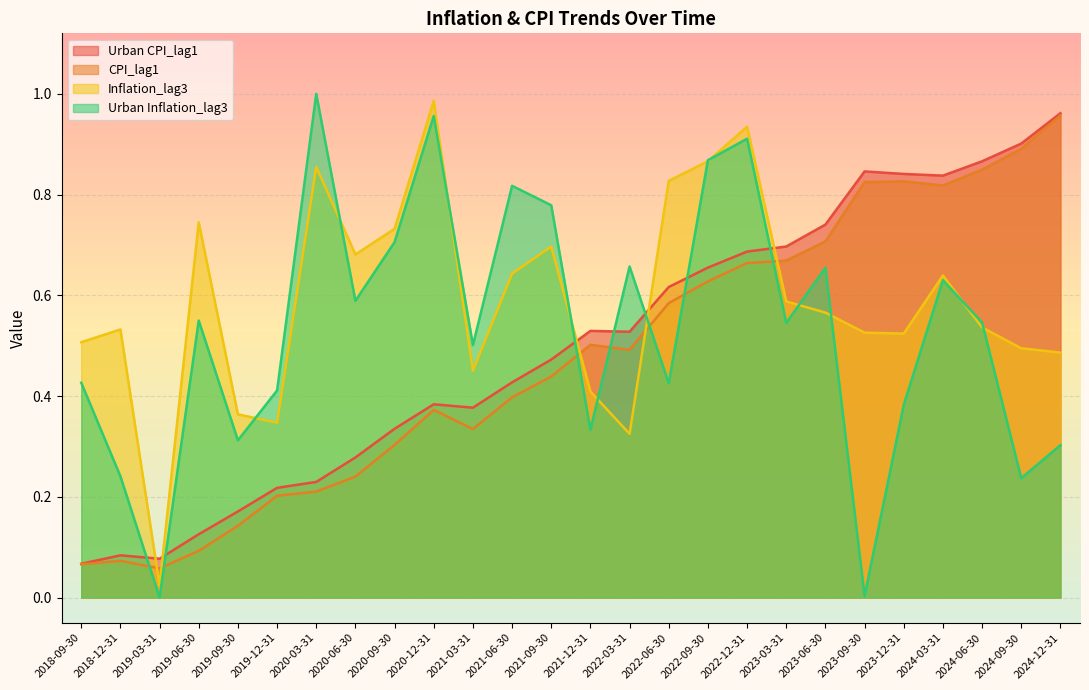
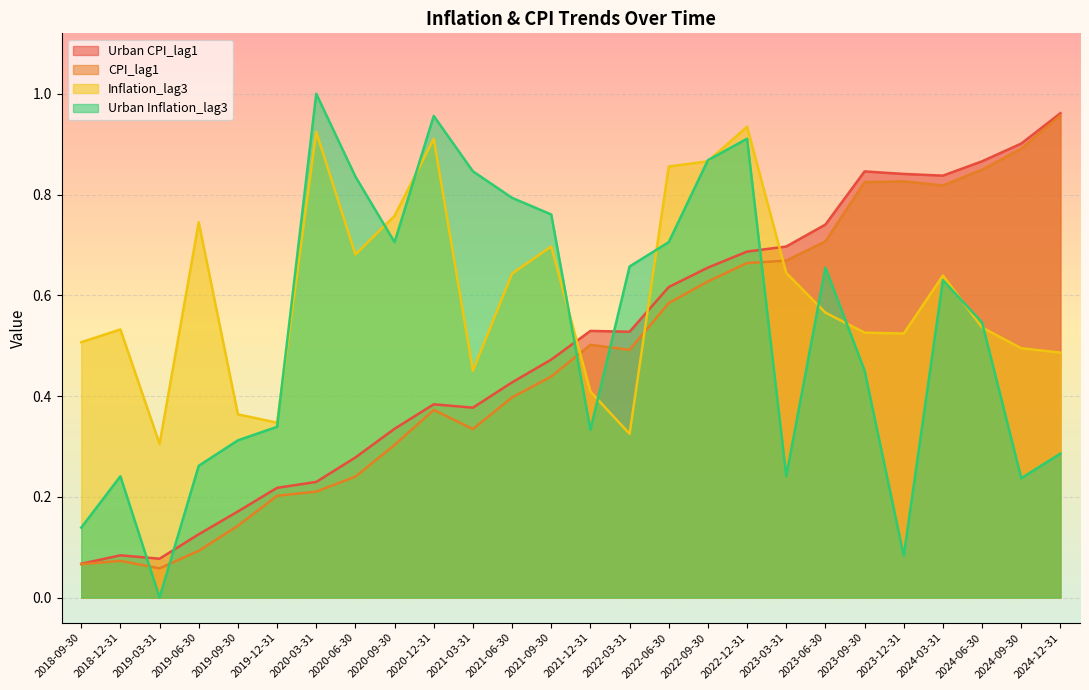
Urban Inflation_lag3, 2018-09-30: 0.43 -> 0.14
Inflation_lag3, 2019-03-31: 0.02 -> 0.30
Urban Inflation_lag3, 2019-06-30: 0.55 -> 0.26
Urban Inflation_lag3, 2019-12-31: 0.41 -> 0.34
Inflation_lag3, 2020-03-31: 0.85 -> 0.92
Urban Inflation_lag3, 2020-06-30: 0.59 -> 0.84
Inflation_lag3, 2020-09-30: 0.73 -> 0.76
Inflation_lag3, 2020-12-31: 0.99 -> 0.91
Urban Inflation_lag3, 2021-03-31: 0.50 -> 0.85
Urban Inflation_lag3, 2021-06-30: 0.82 -> 0.79
Urban Inflation_lag3, 2021-09-30: 0.78 -> 0.76
Inflation_lag3, 2022-06-30: 0.83 -> 0.86
Urban Inflation_lag3, 2022-06-30: 0.43 -> 0.71
Inflation_lag3, 2023-03-31: 0.59 -> 0.64
Urban Inflation_lag3, 2023-03-31: 0.55 -> 0.24
Urban Inflation_lag3, 2023-09-30: 0.00 -> 0.45
Urban Inflation_lag3, 2023-12-31: 0.38 -> 0.08
Urban Inflation_lag3, 2024-12-31: 0.30 -> 0.29
